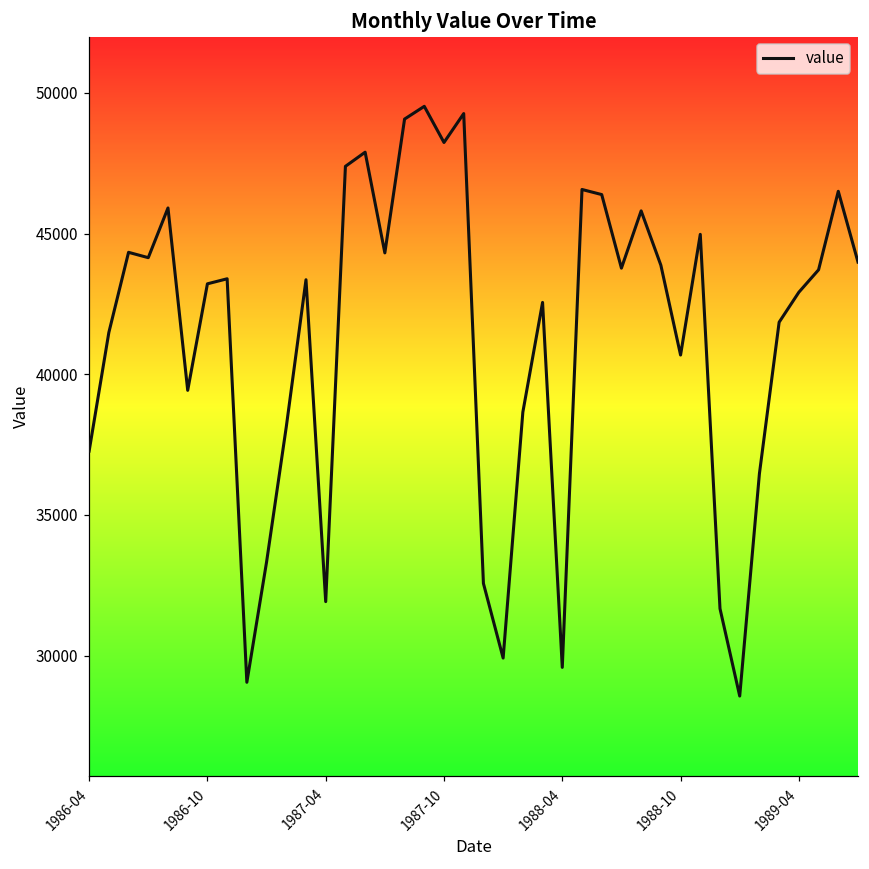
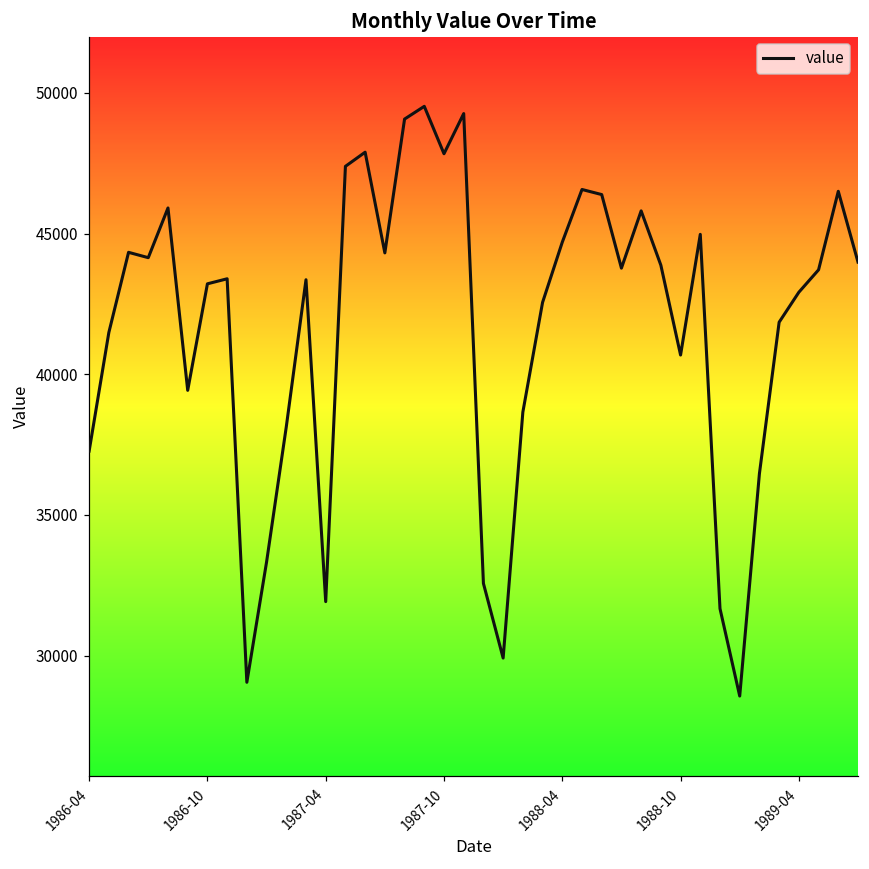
1987-10: 48200 -> 47800
1988-04: 29600 -> 44700
